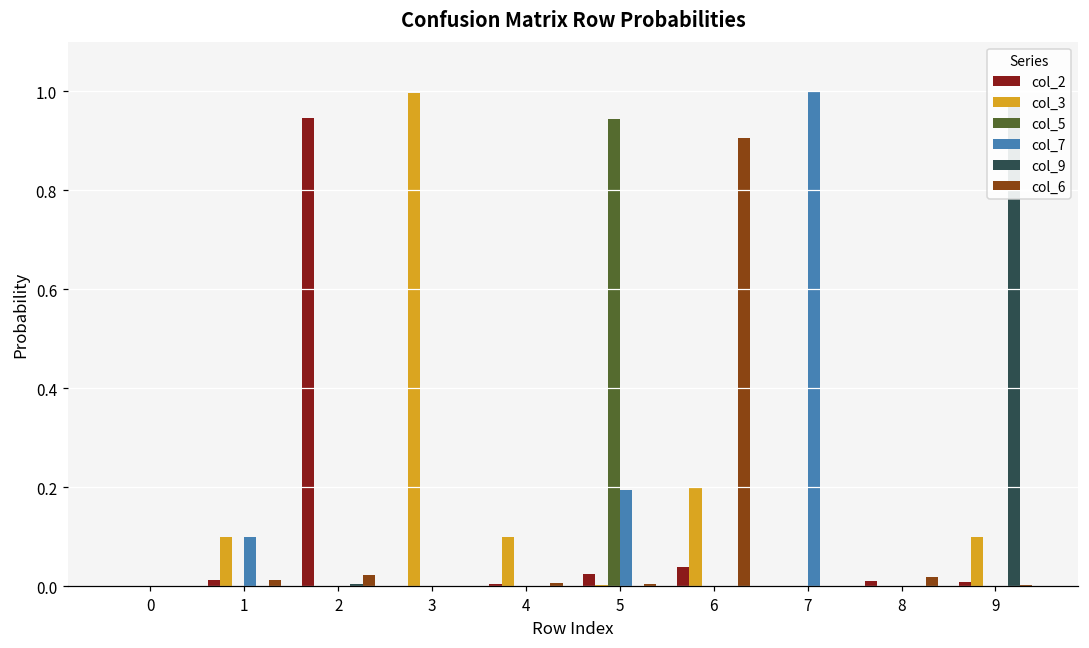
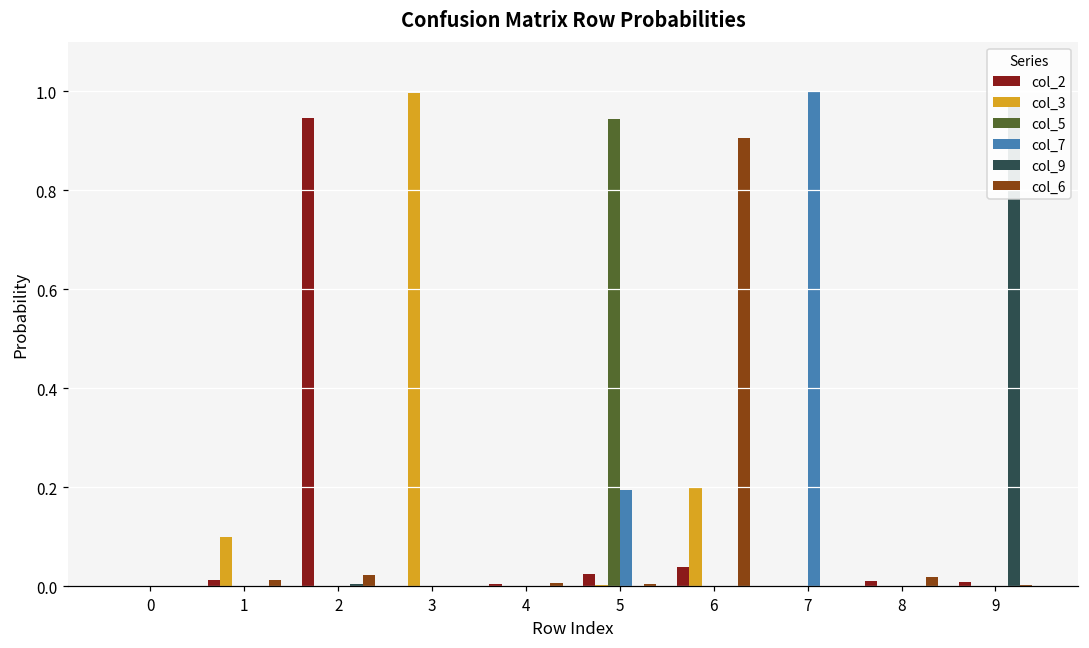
col_7, 1: 0.1 -> 0.0
col_3, 4: 0.1 -> 0.0
col_3, 9: 0.1 -> 0.0
